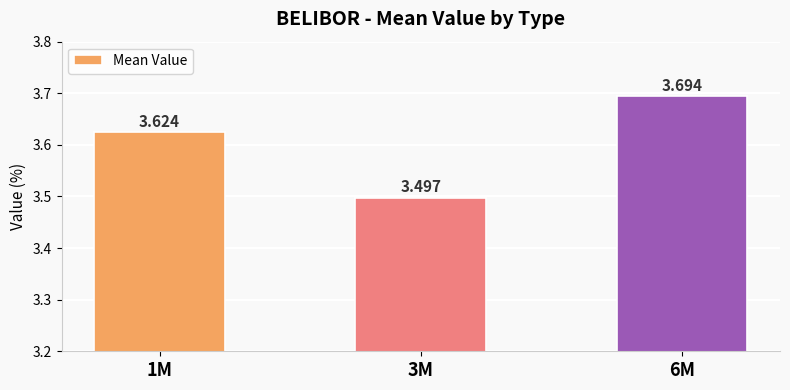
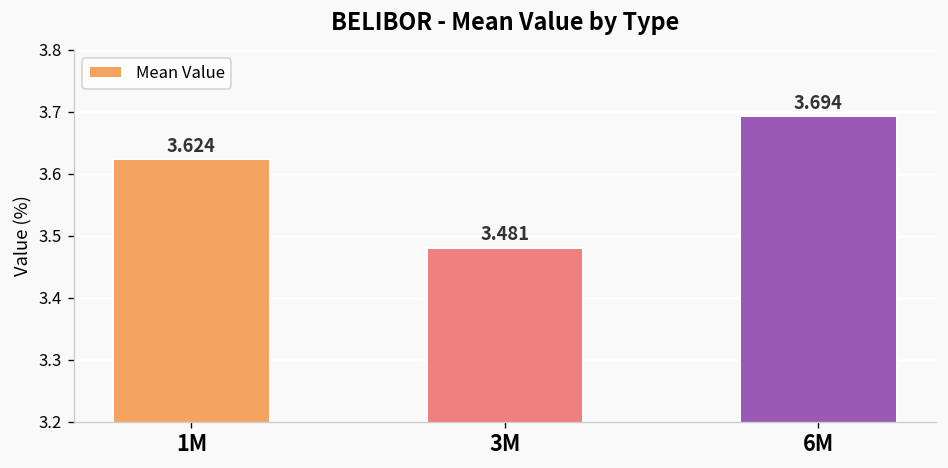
3M: 3.497 -> 3.481
